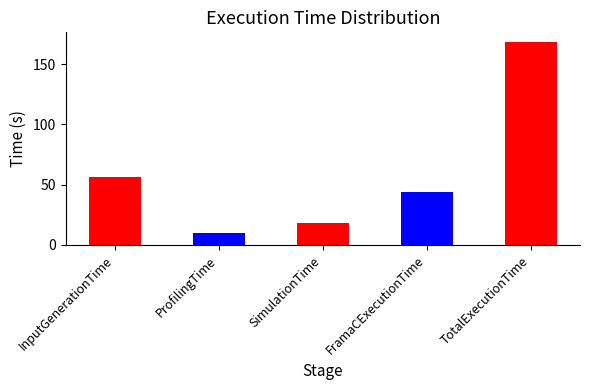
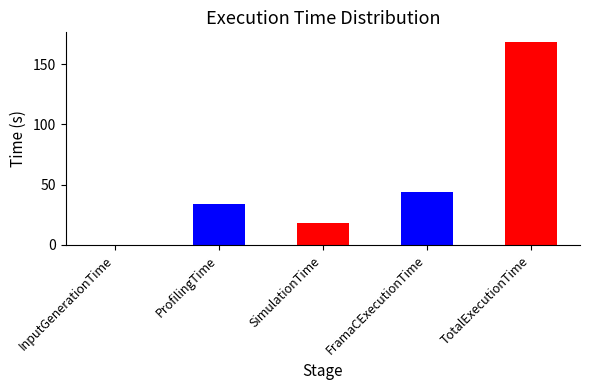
InputGenerationTime: 57 -> 0
ProfilingTime: 10 -> 34
